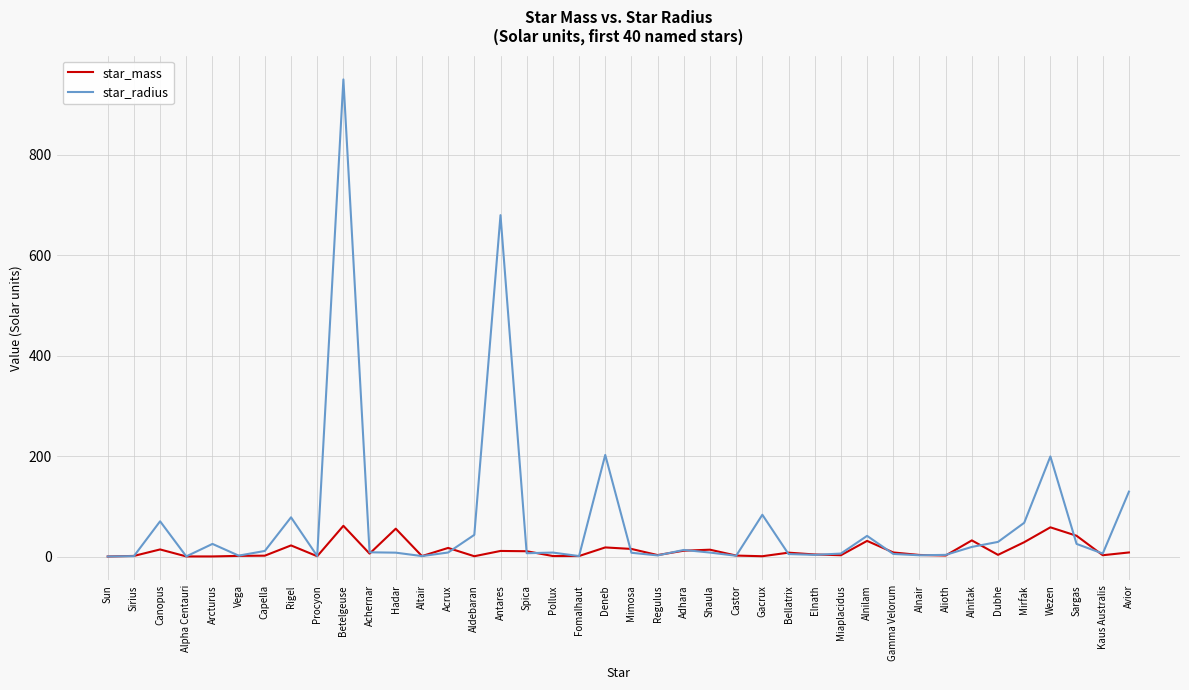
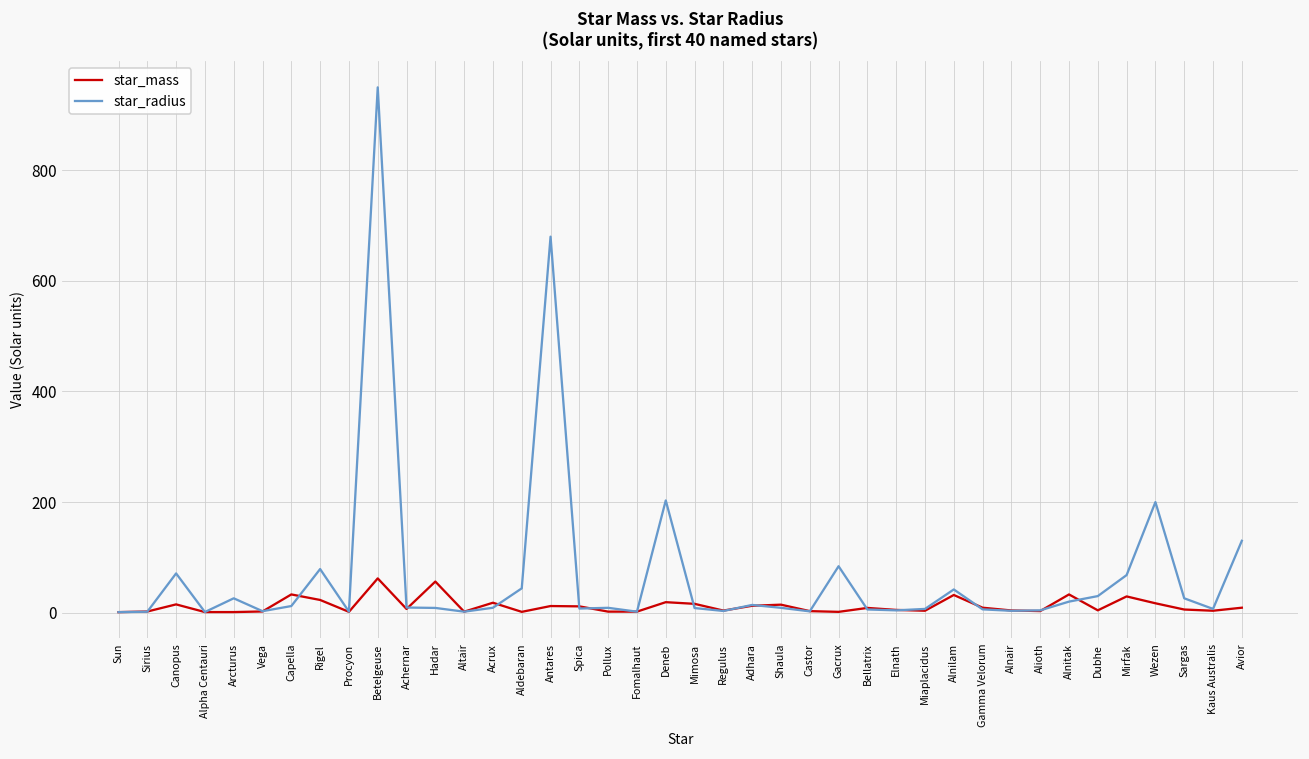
star_mass, Capella: 0 -> 30
star_mass, Wezen: 60 -> 20
star_mass, Sargas: 40 -> 10
